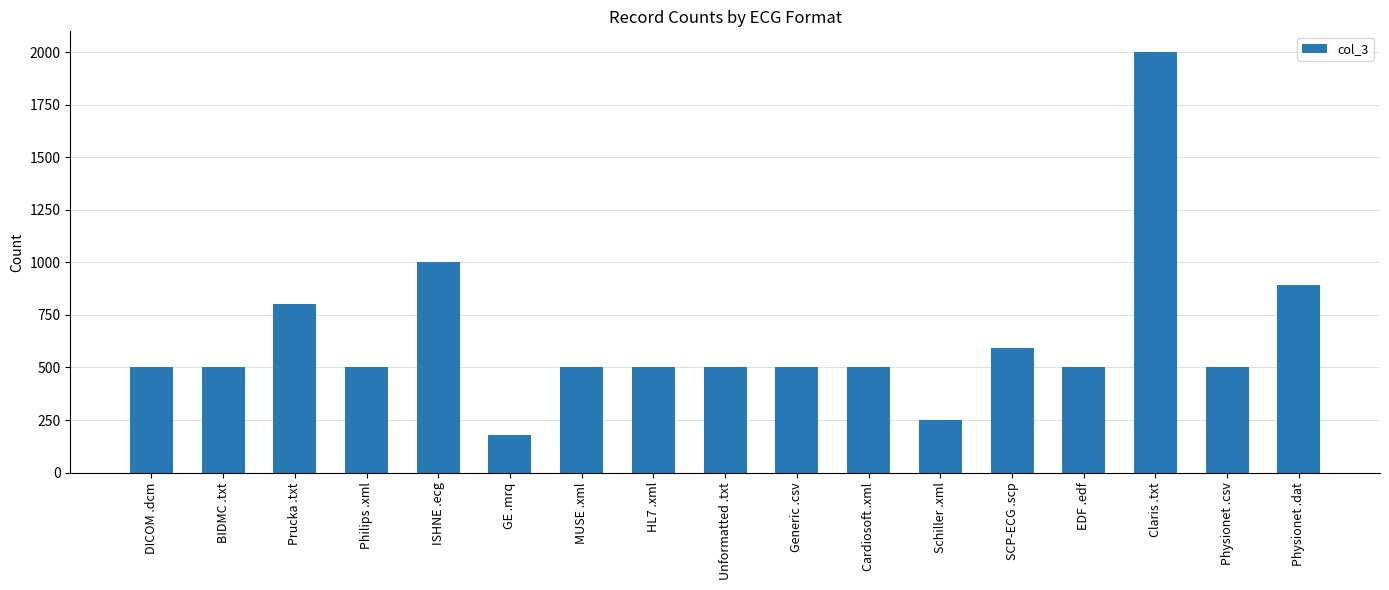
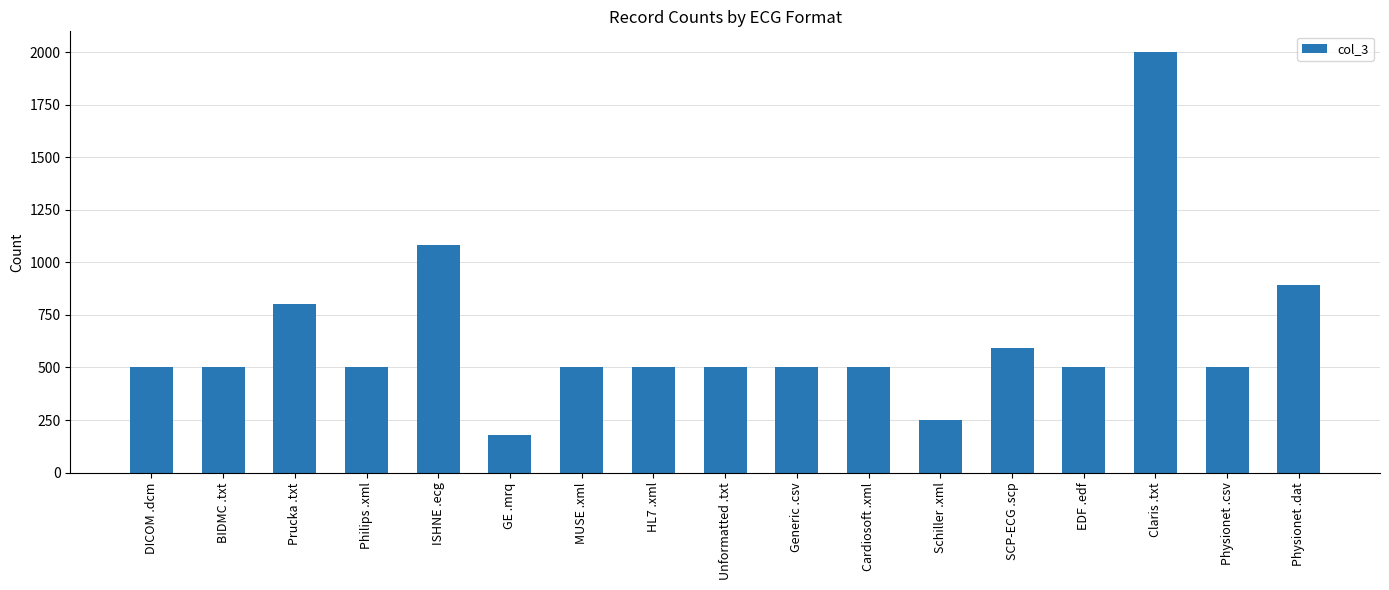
ISHNE .ecg: 1000 -> 1090
